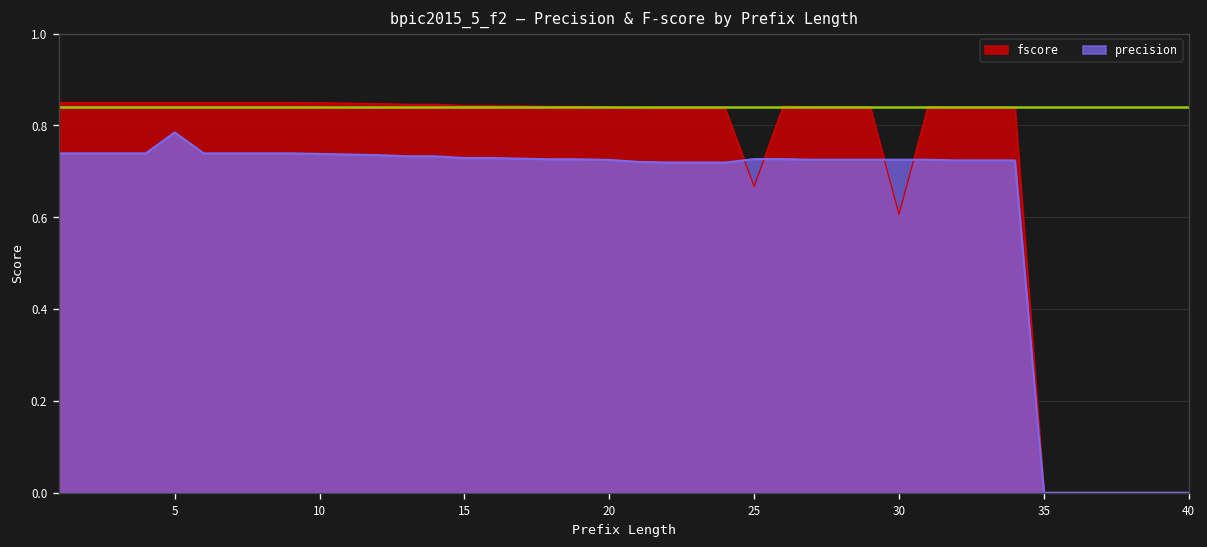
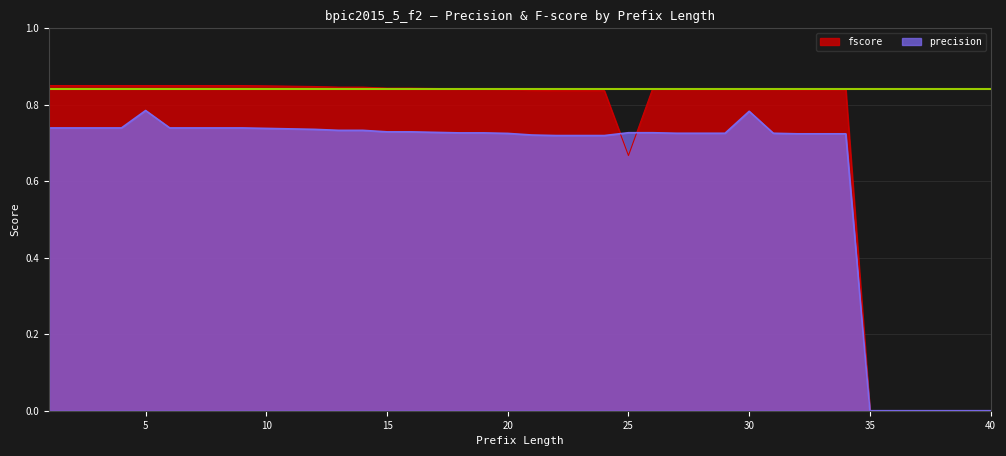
fscore, 30: 0.61 -> 0.84
precision, 30: 0.73 -> 0.78
